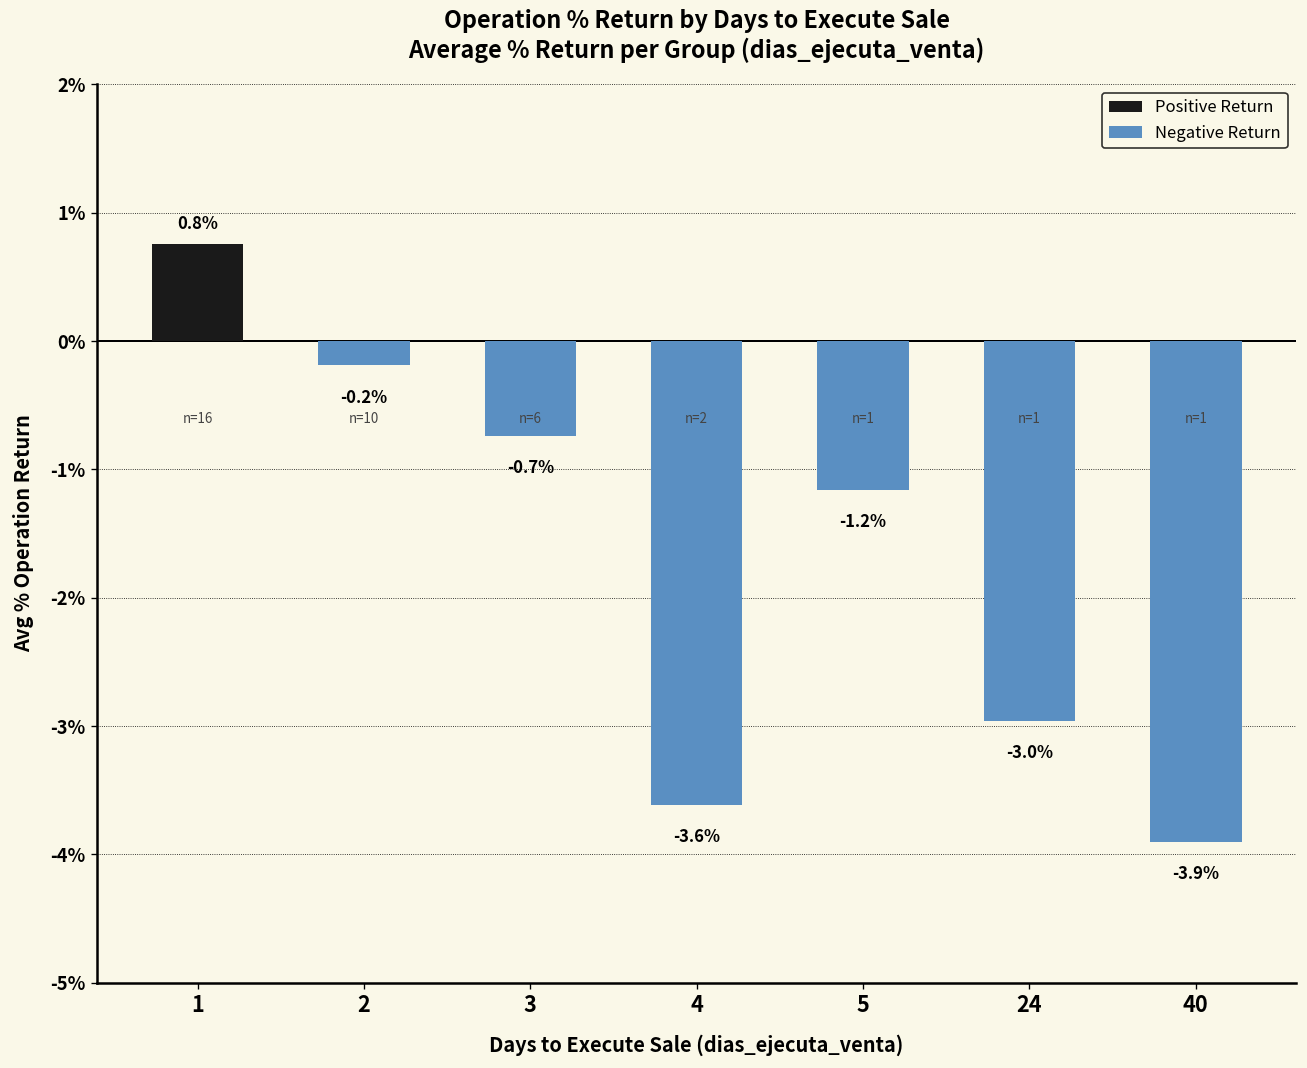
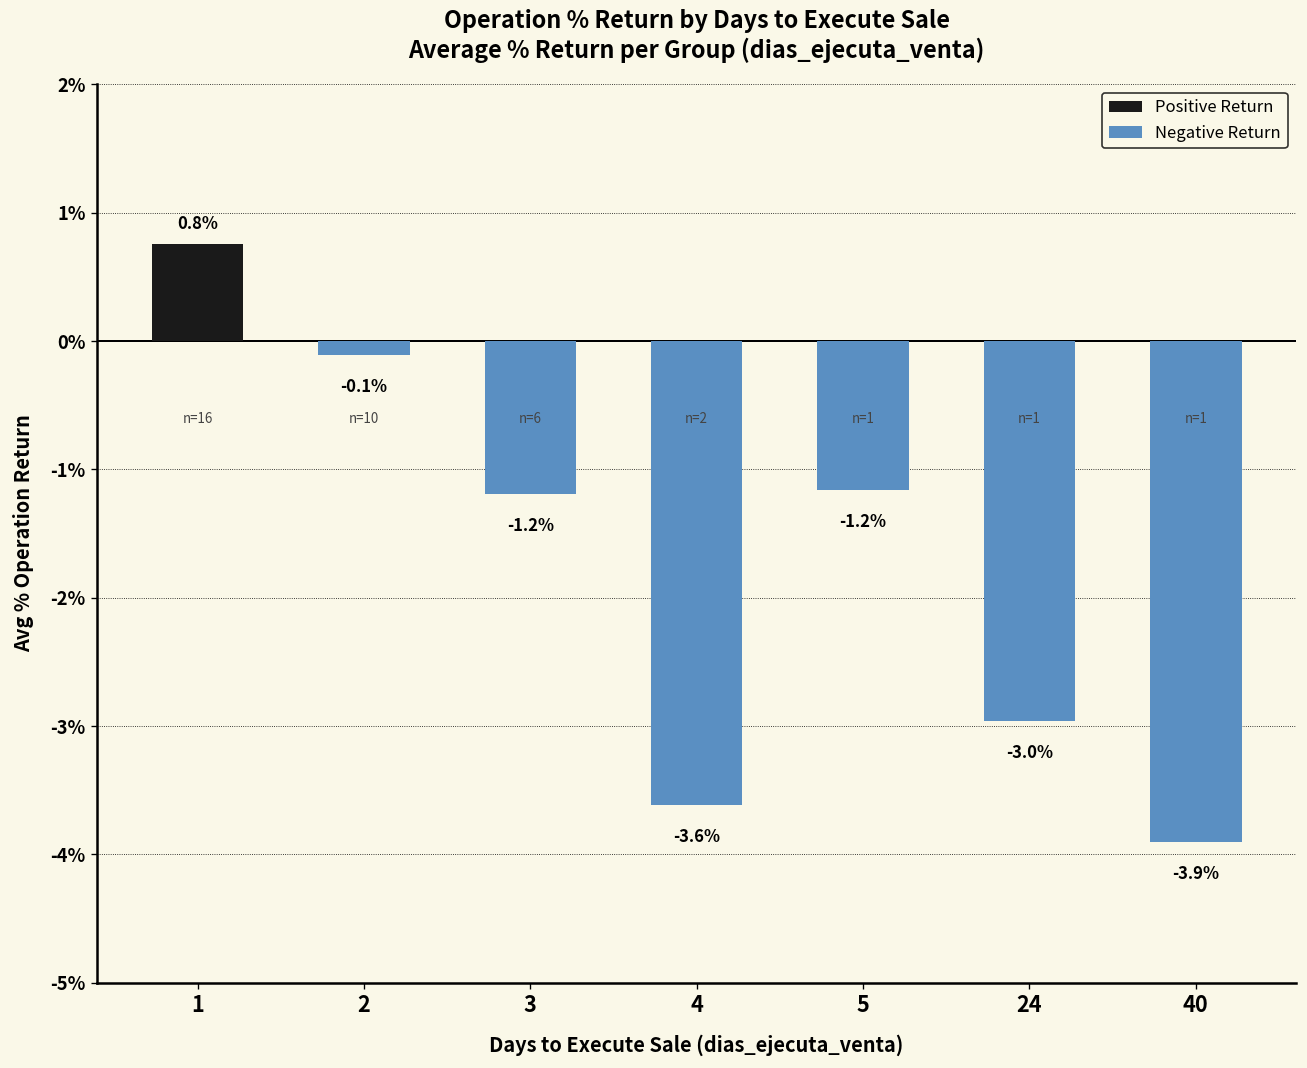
Negative Return, 2: -0.2% -> -0.1%
Negative Return, 3: -0.7% -> -1.2%
